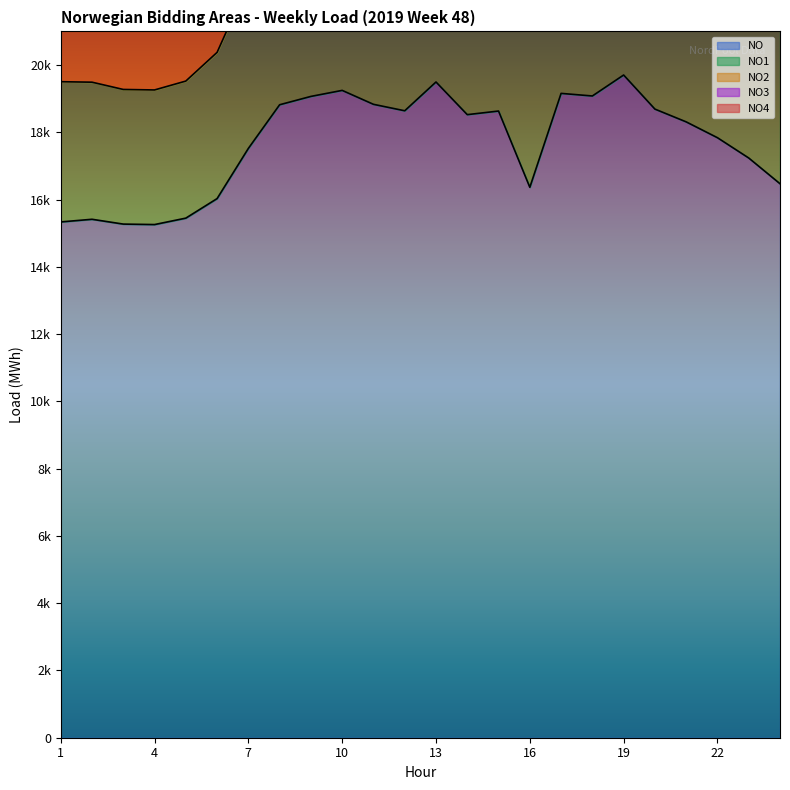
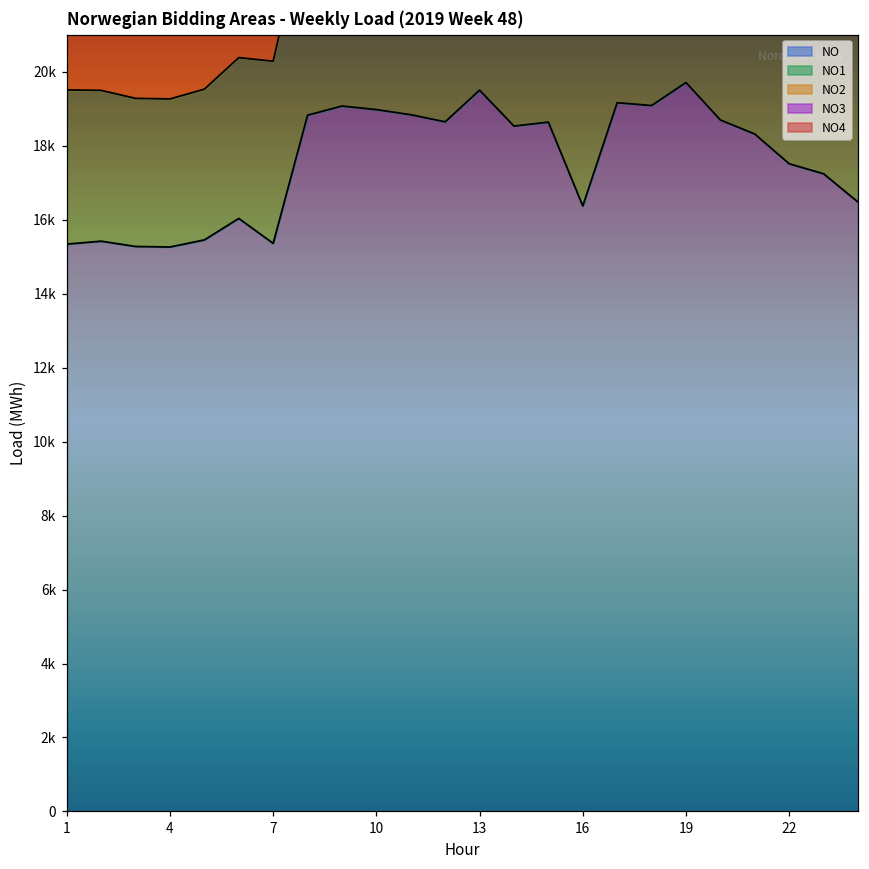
NO, 7: 17500 -> 15400
NO, 10: 19200 -> 19000
NO, 22: 17800 -> 17500
